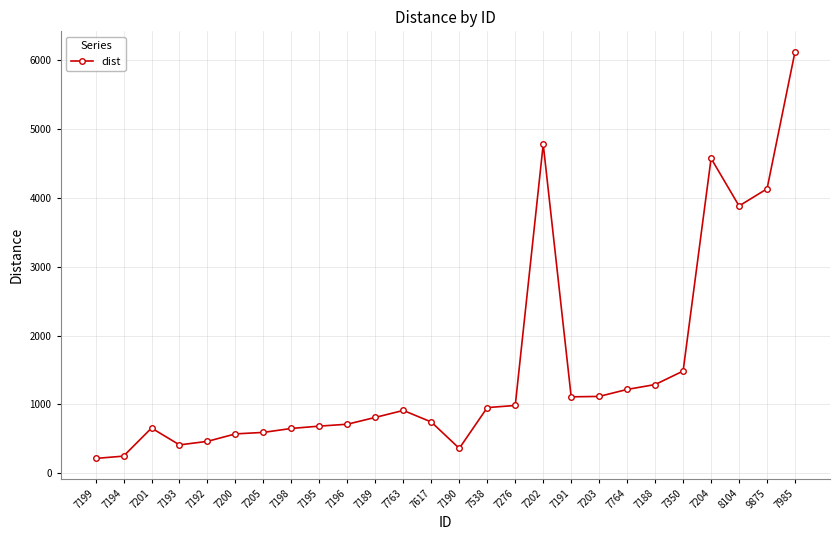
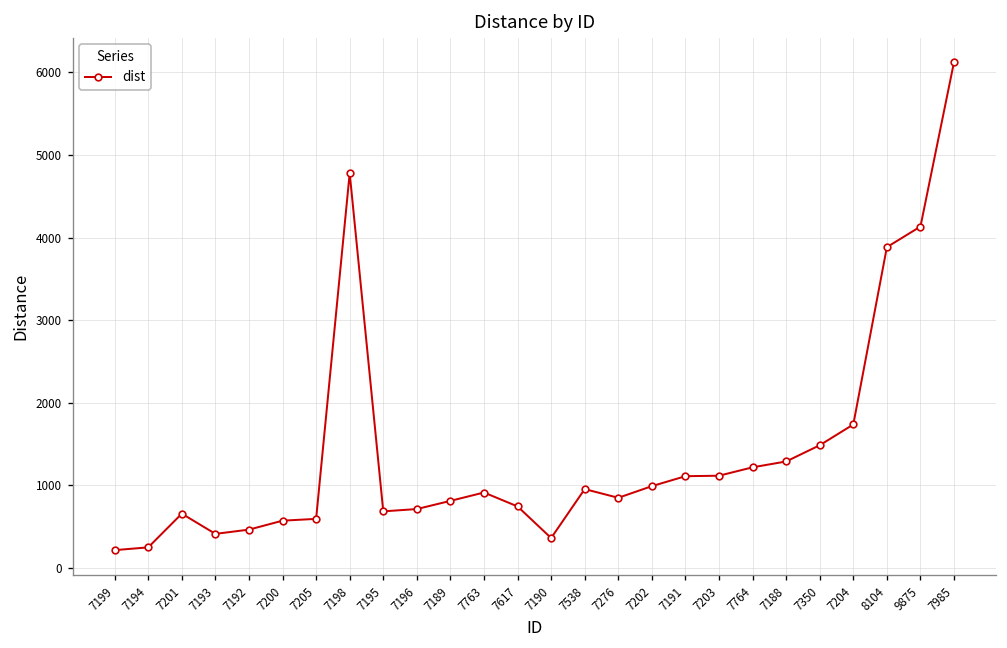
7198: 700 -> 4800
7276: 1000 -> 800
7202: 4800 -> 1000
7204: 4600 -> 1700
